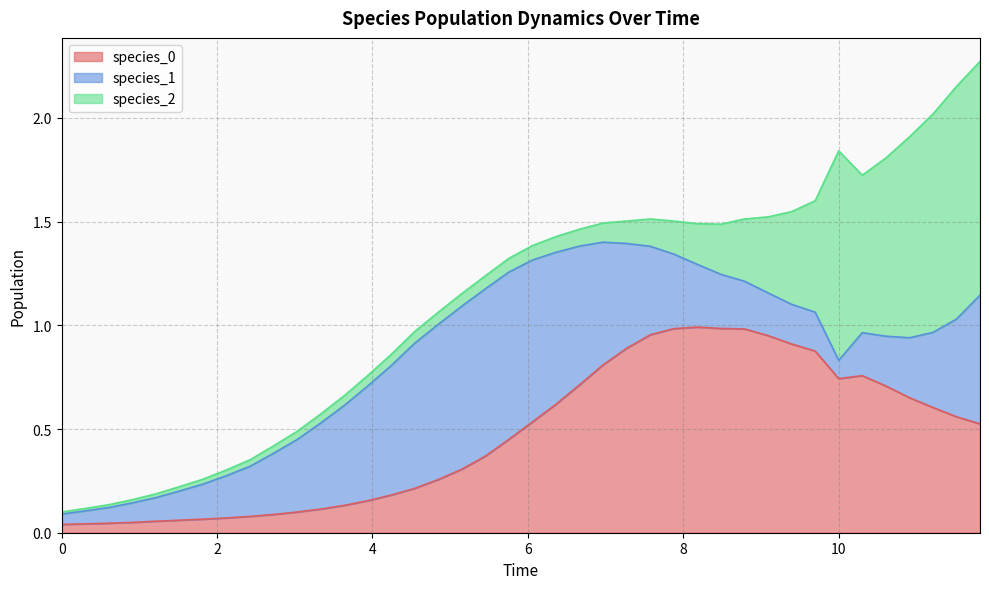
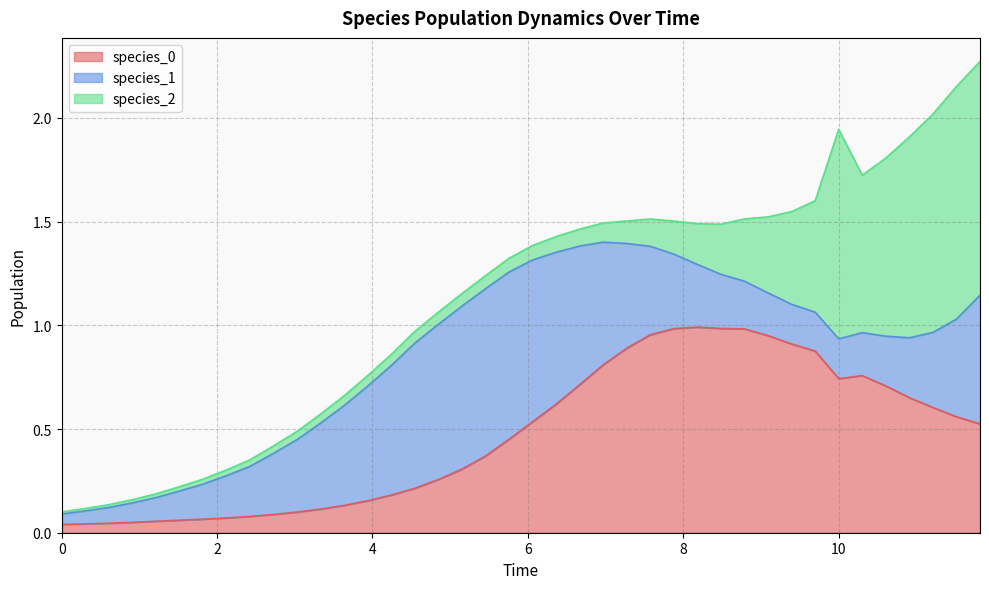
species_1, 10: 0.09 -> 0.19
